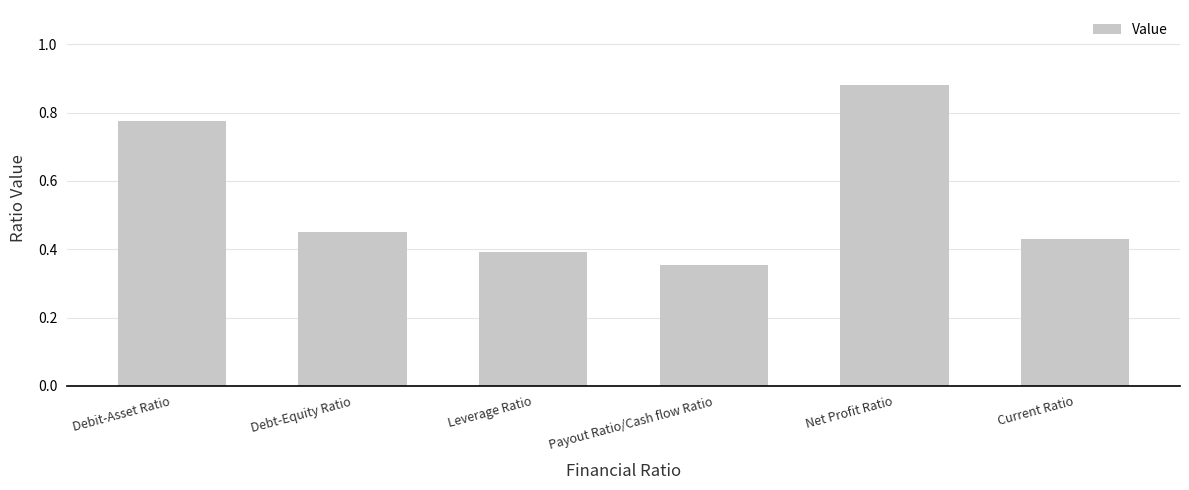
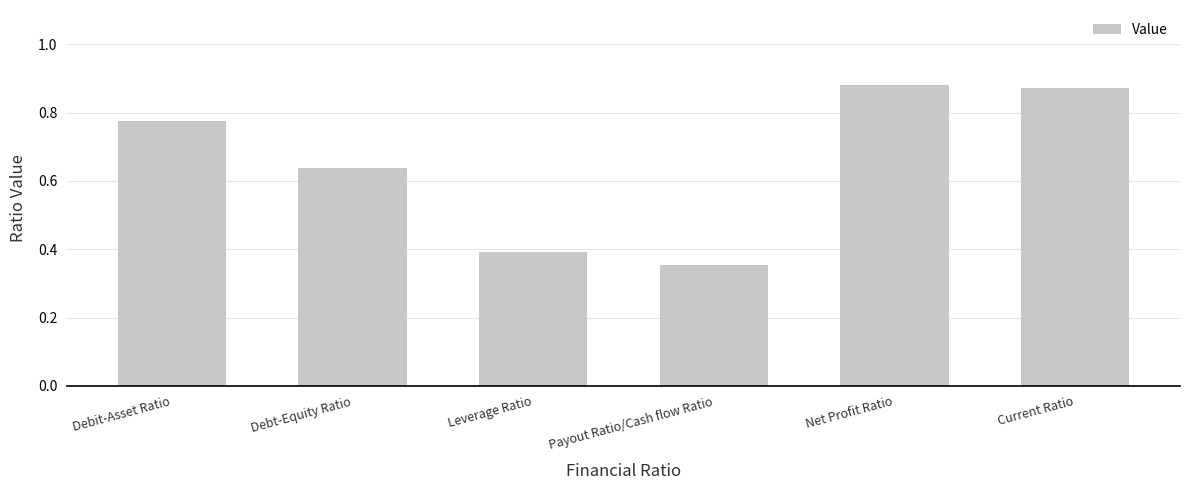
Debt-Equity Ratio: 0.45 -> 0.64
Current Ratio: 0.43 -> 0.87
